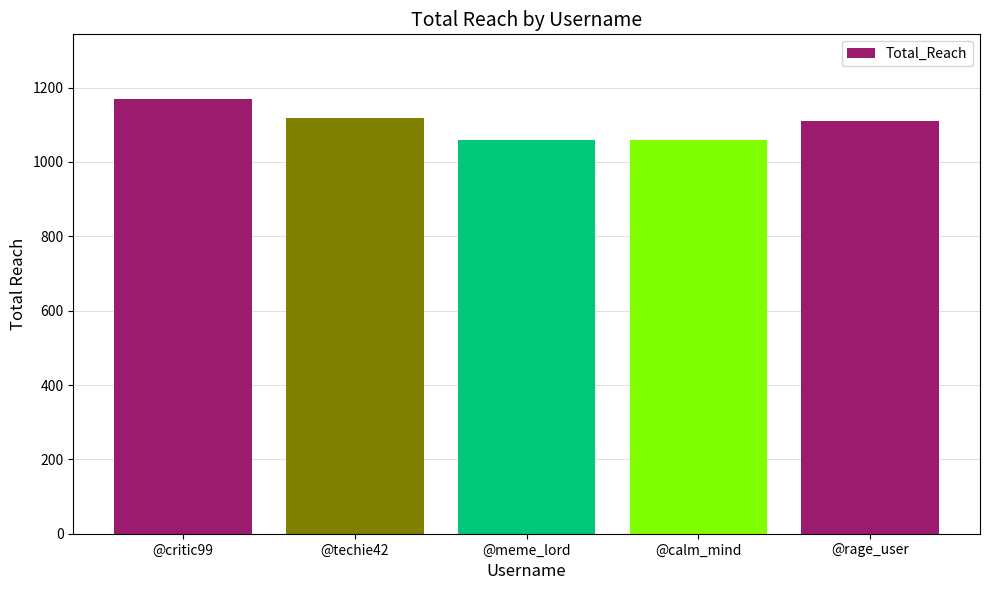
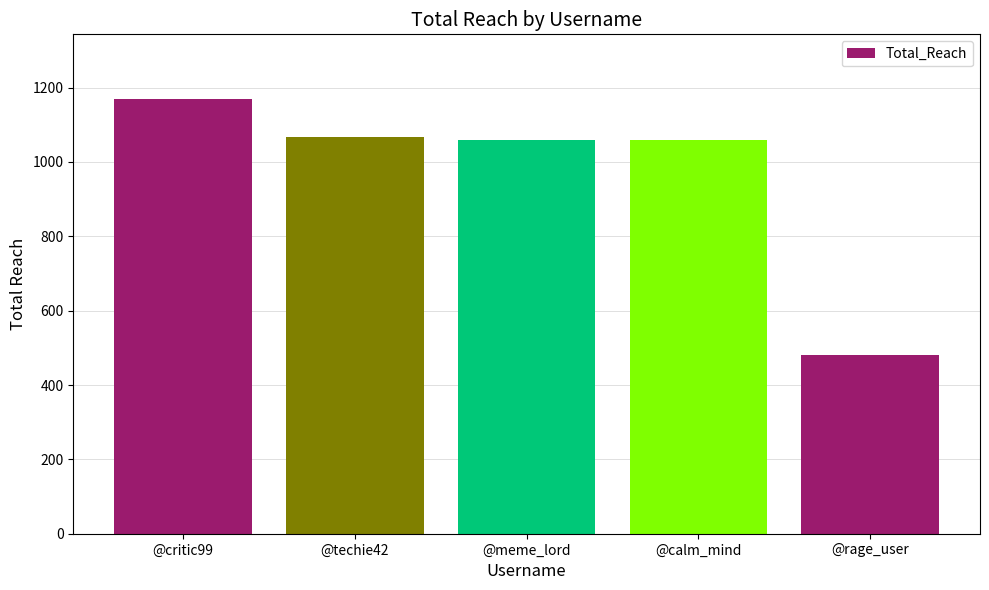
@techie42: 1120 -> 1070
@rage_user: 1110 -> 480
